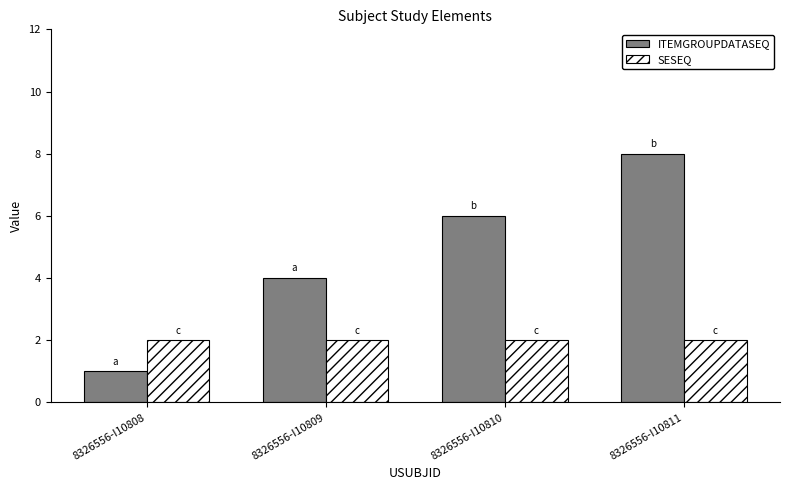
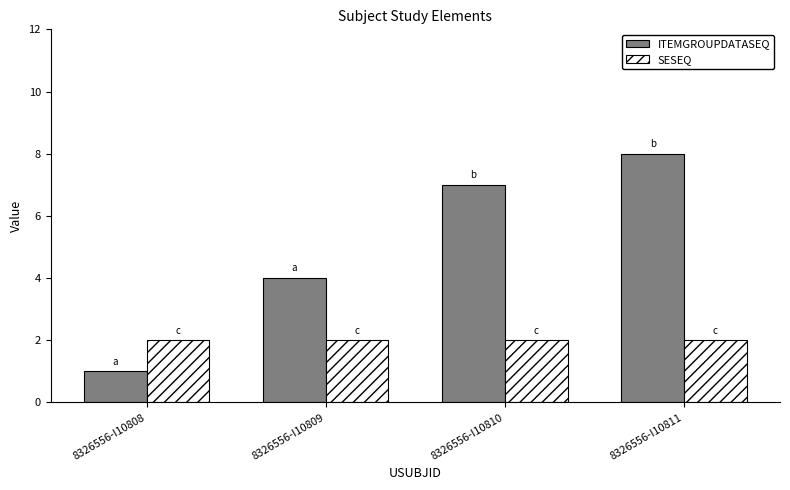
ITEMGROUPDATASEQ, 8326556-I10810: 6 -> 7
